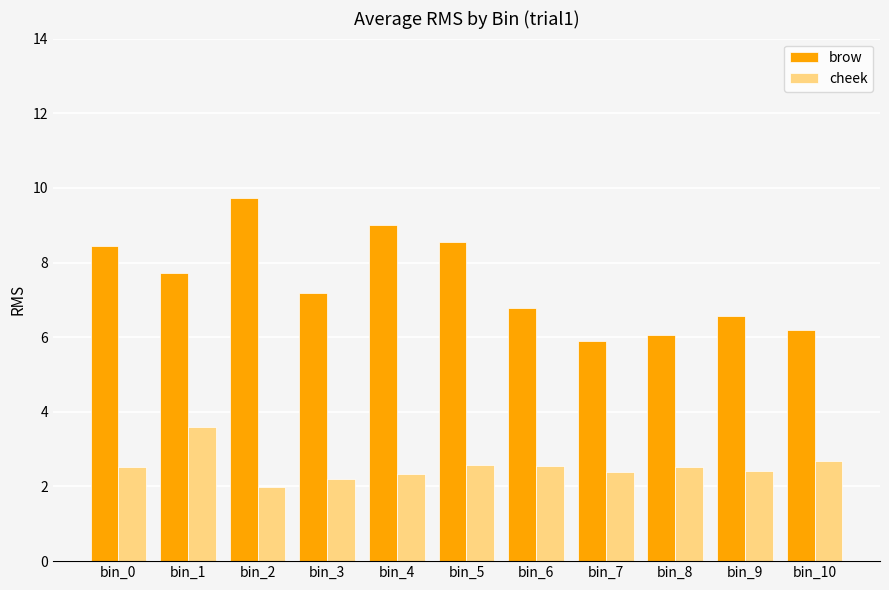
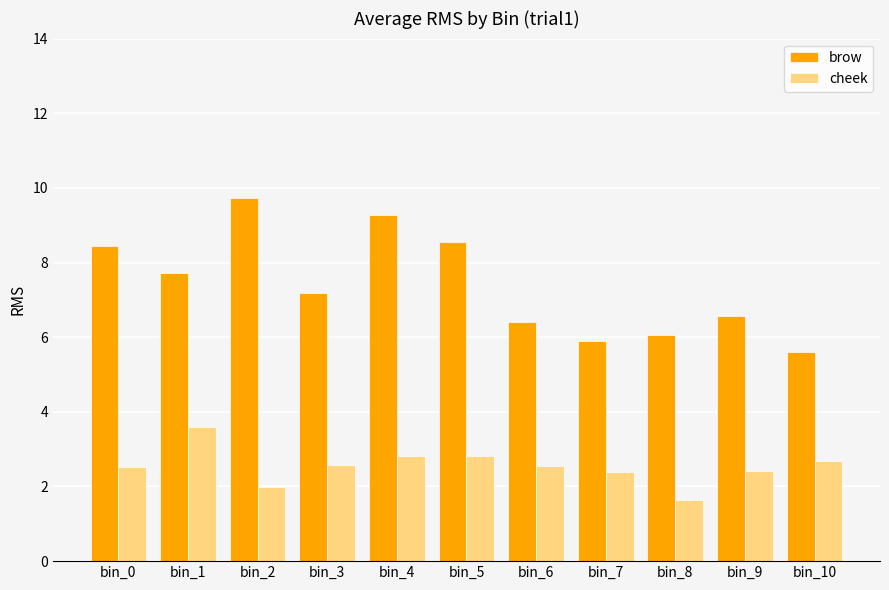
cheek, bin_3: 2.2 -> 2.6
brow, bin_4: 9.0 -> 9.3
cheek, bin_4: 2.3 -> 2.8
cheek, bin_5: 2.6 -> 2.8
brow, bin_6: 6.8 -> 6.4
cheek, bin_8: 2.5 -> 1.6
brow, bin_10: 6.2 -> 5.6
